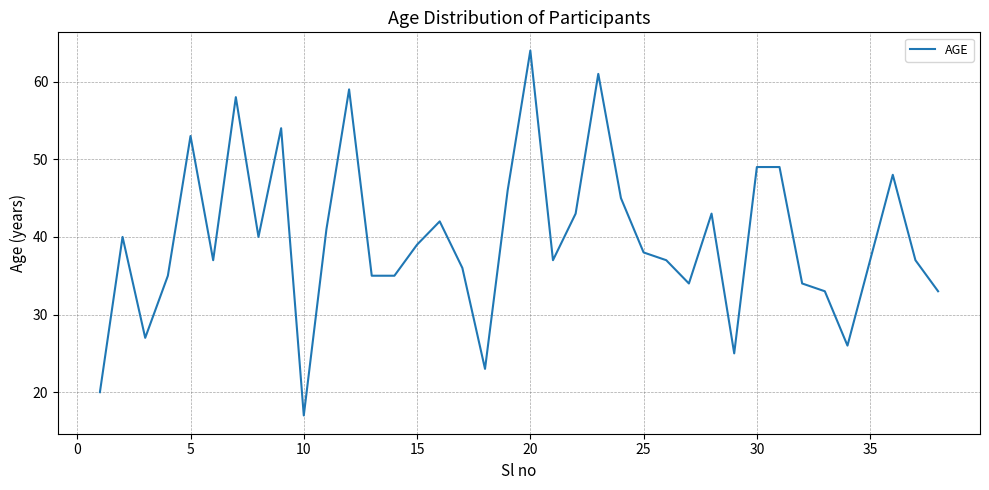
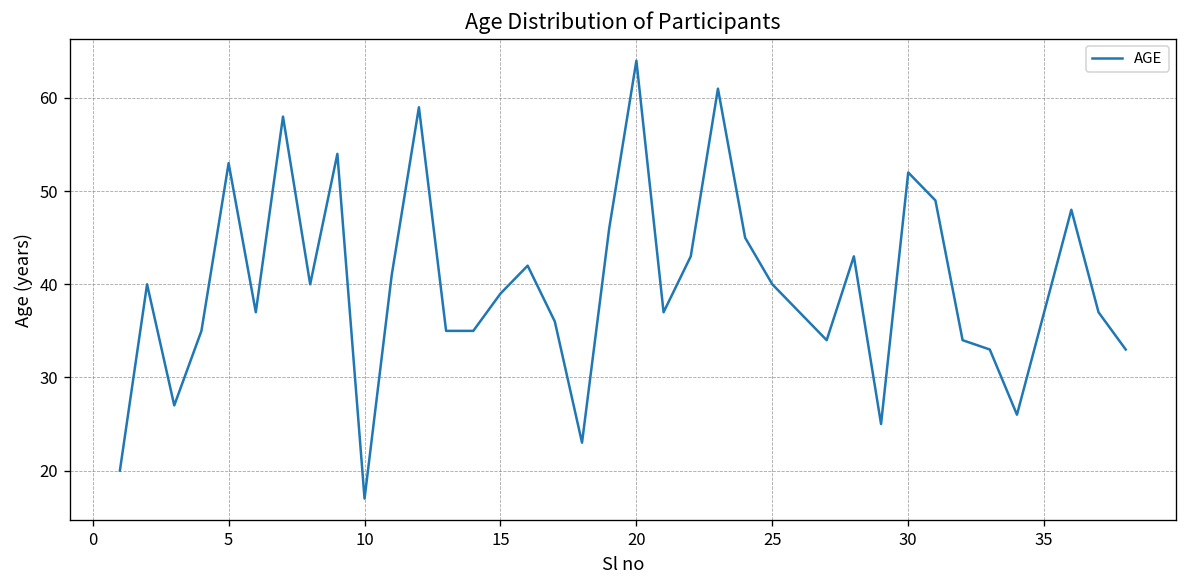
25: 38 -> 40
30: 49 -> 52
